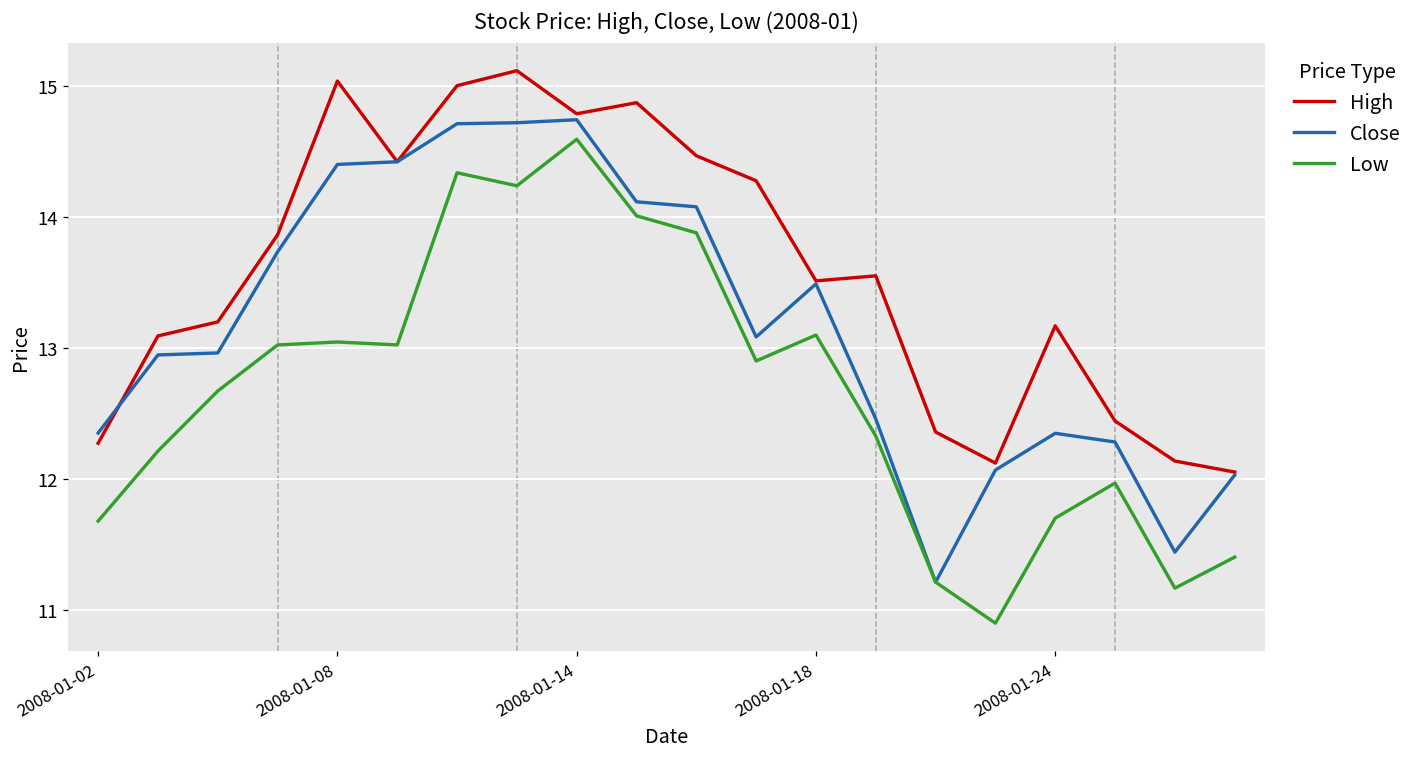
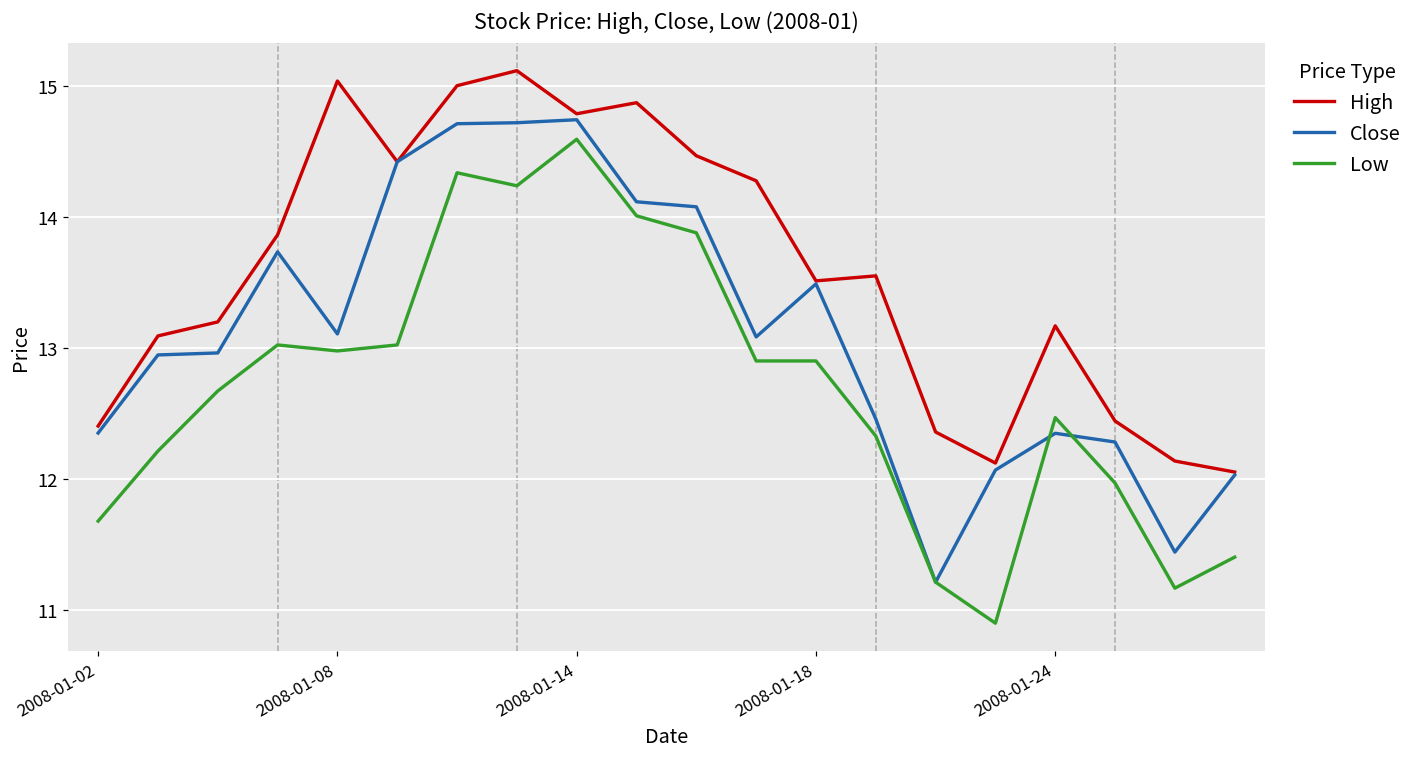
High, 2008-01-02: 12.27 -> 12.41
Close, 2008-01-08: 14.40 -> 13.11
Low, 2008-01-08: 13.05 -> 12.98
Low, 2008-01-18: 13.10 -> 12.90
Low, 2008-01-24: 11.70 -> 12.47
